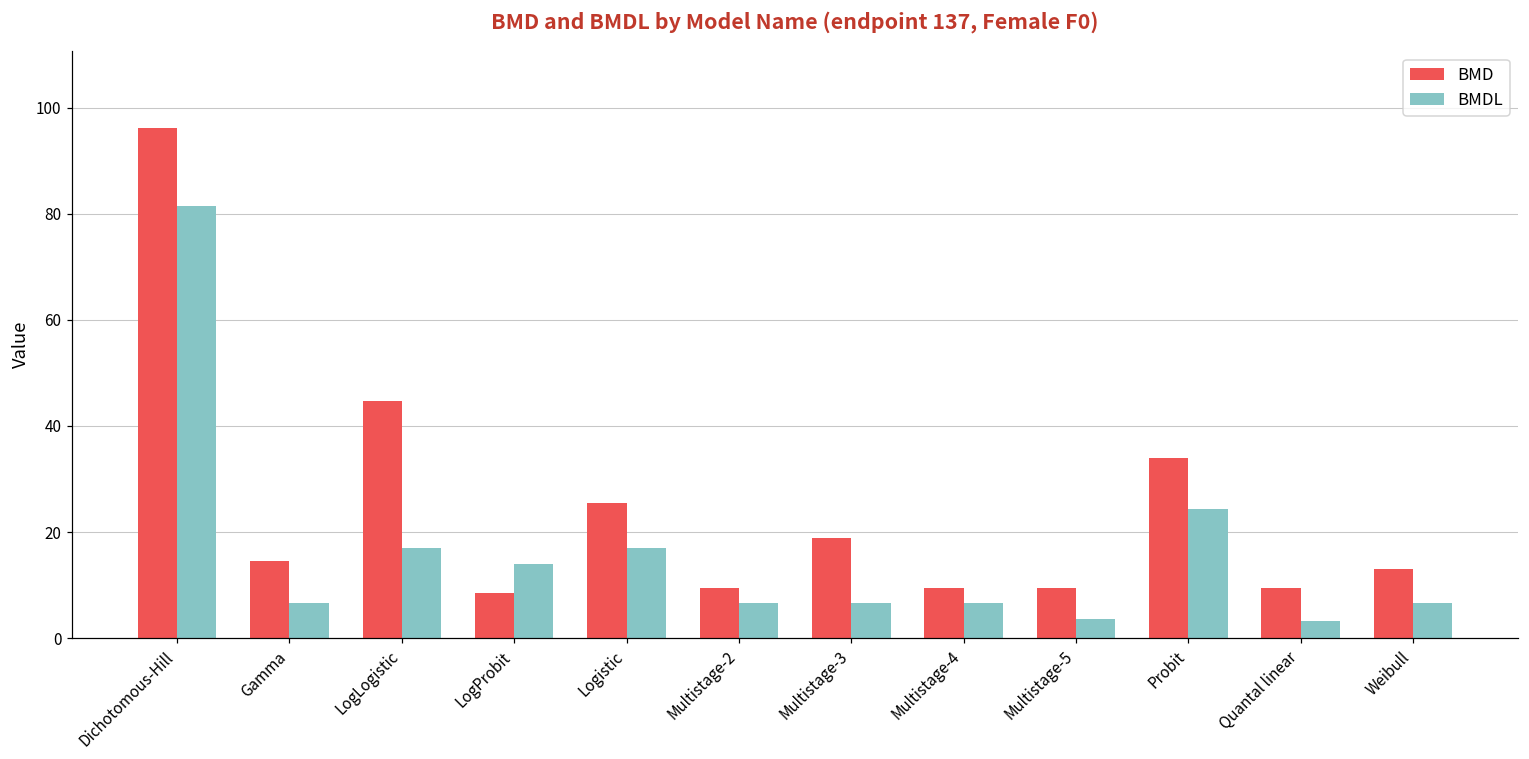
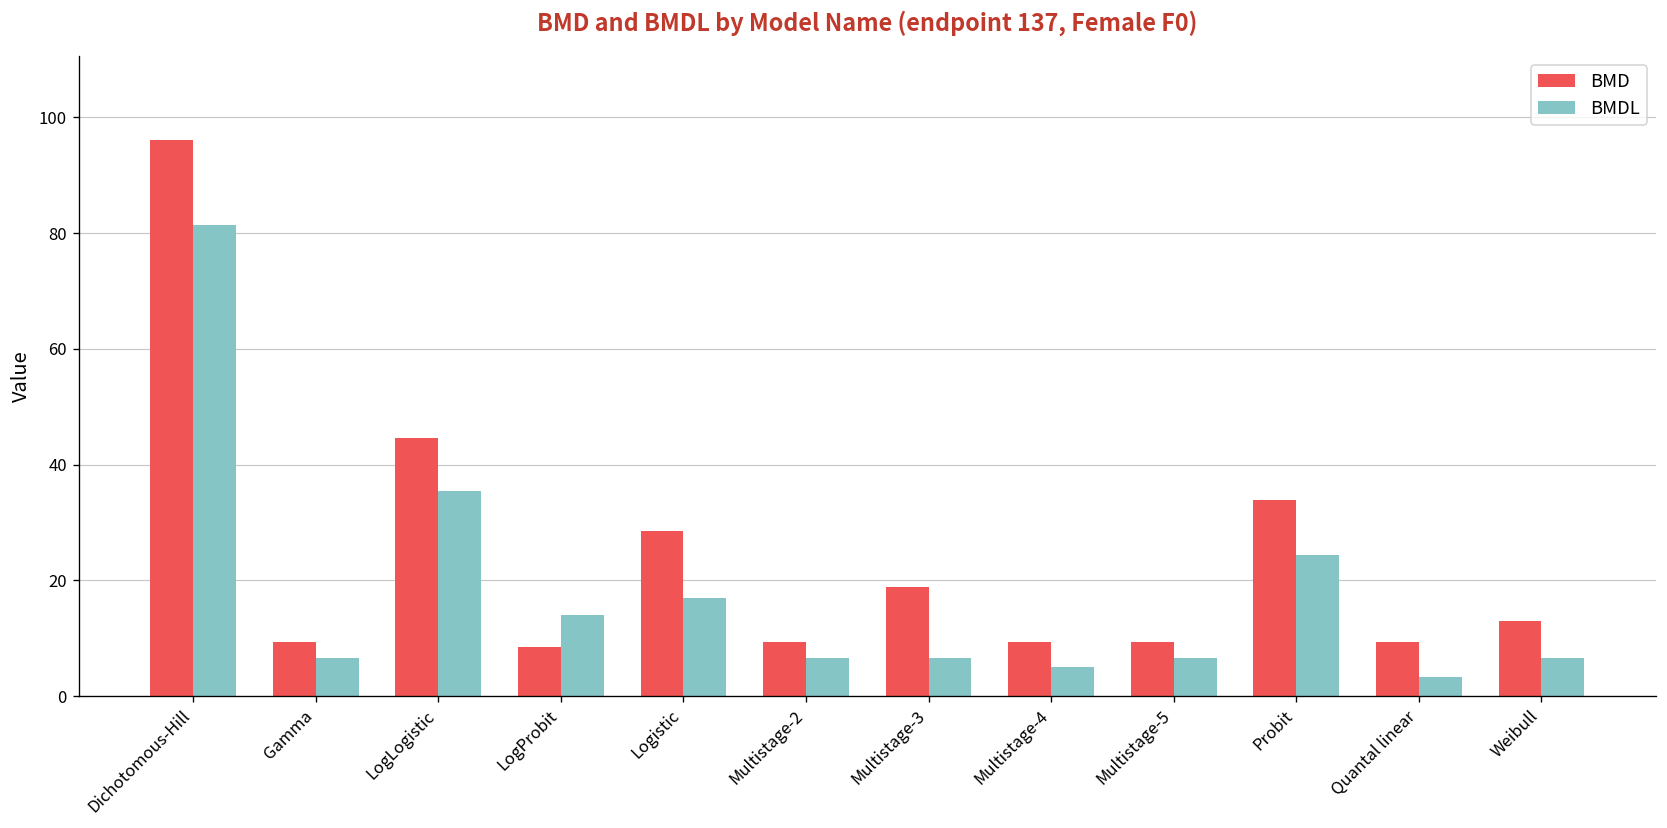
BMD, Gamma: 14 -> 9
BMDL, LogLogistic: 17 -> 35
BMD, Logistic: 25 -> 29
BMDL, Multistage-4: 7 -> 5
BMDL, Multistage-5: 4 -> 7
